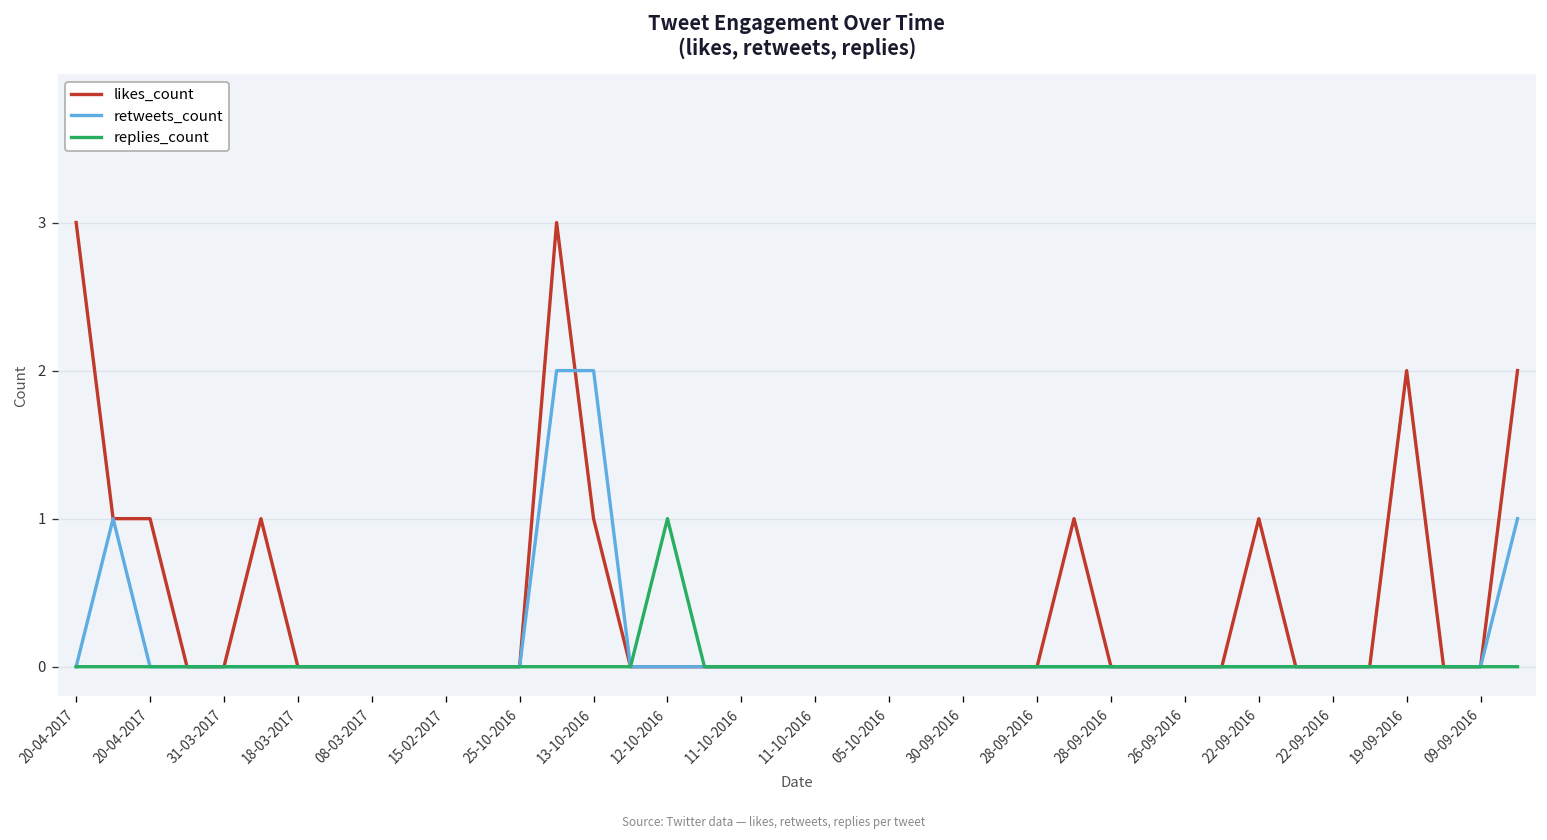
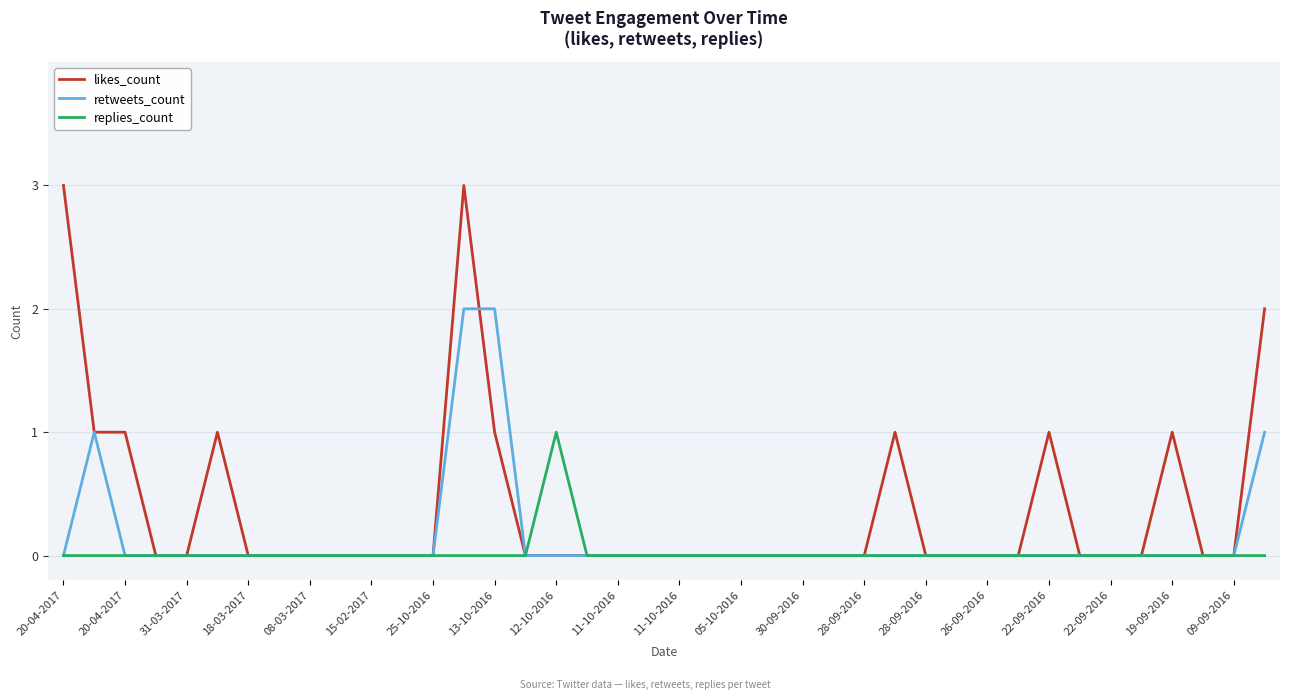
likes_count, 19-09-2016: 2 -> 1
